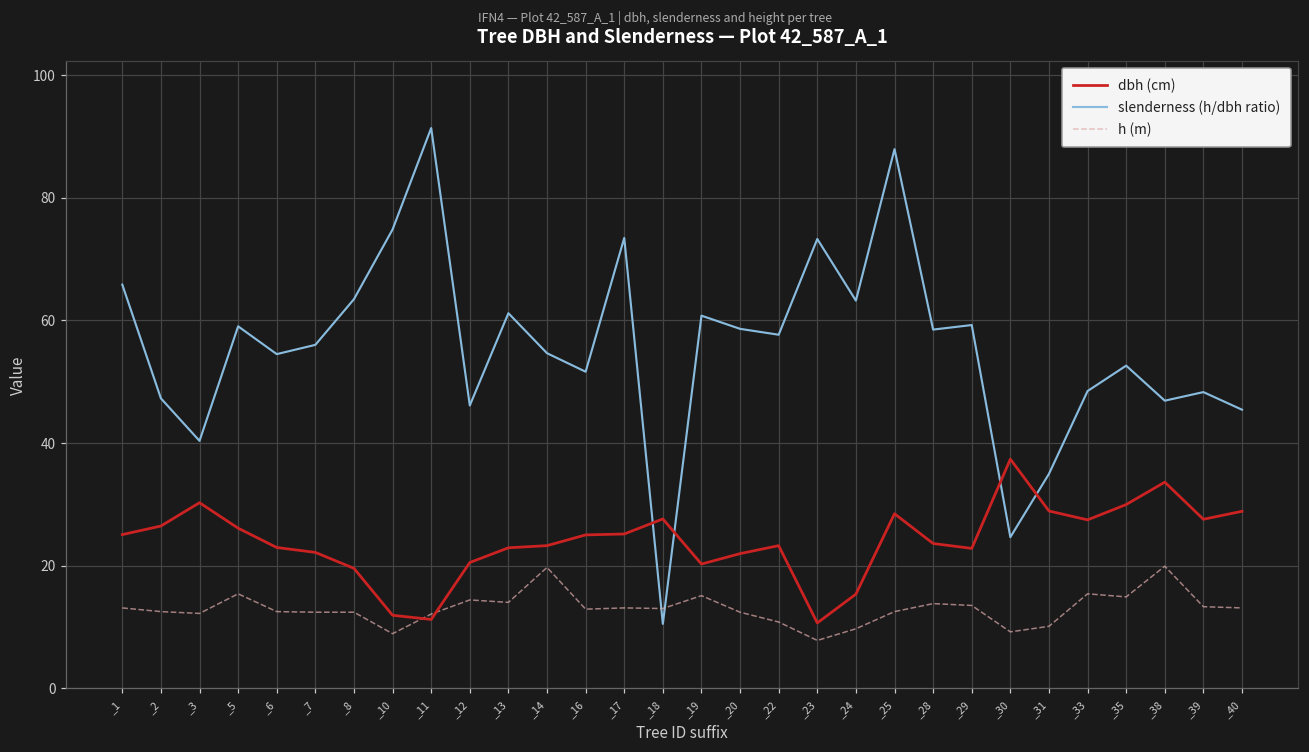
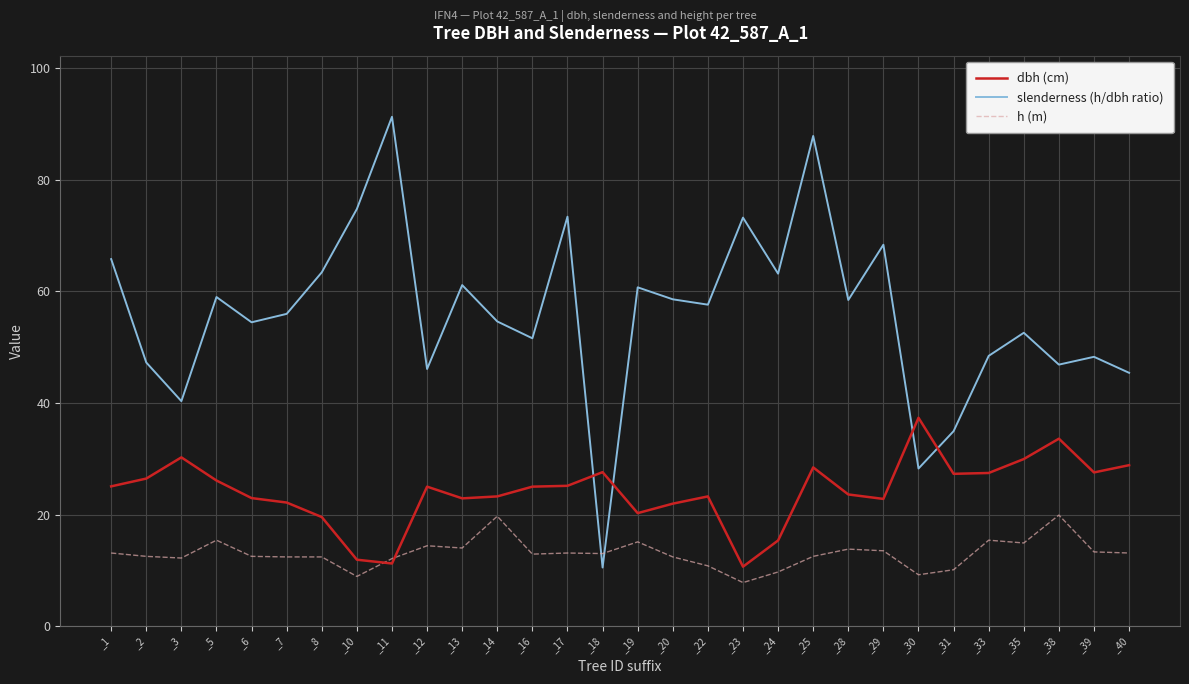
dbh (cm), _12: 21 -> 25
slenderness (h/dbh ratio), _29: 59 -> 68
slenderness (h/dbh ratio), _30: 25 -> 28
dbh (cm), _31: 29 -> 27
